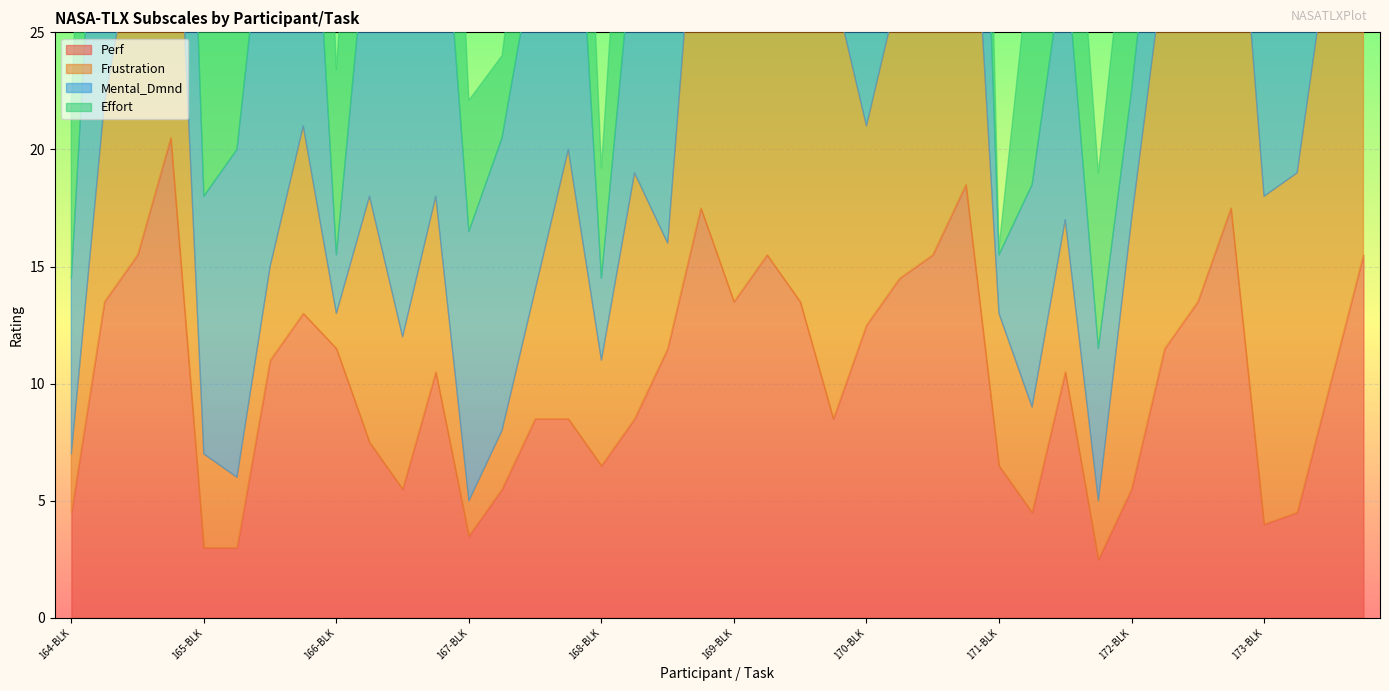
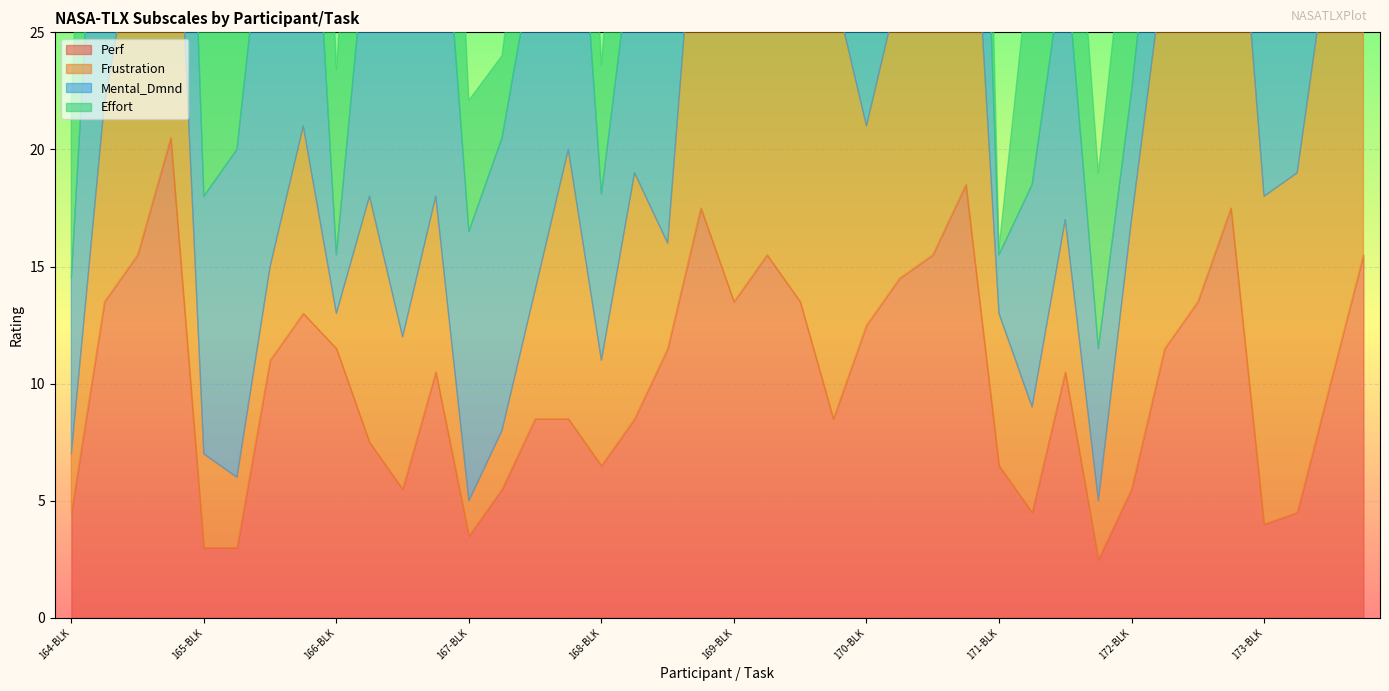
Mental_Dmnd, 168-BLK: 3.5 -> 7.1
Effort, 168-BLK: 4.7 -> 5.5
